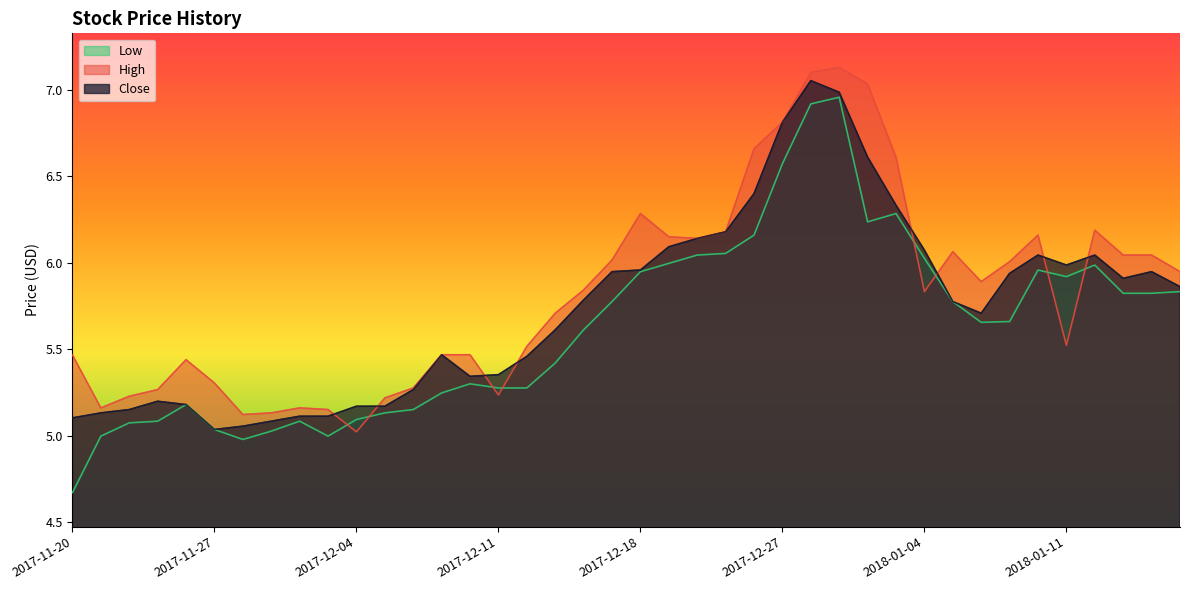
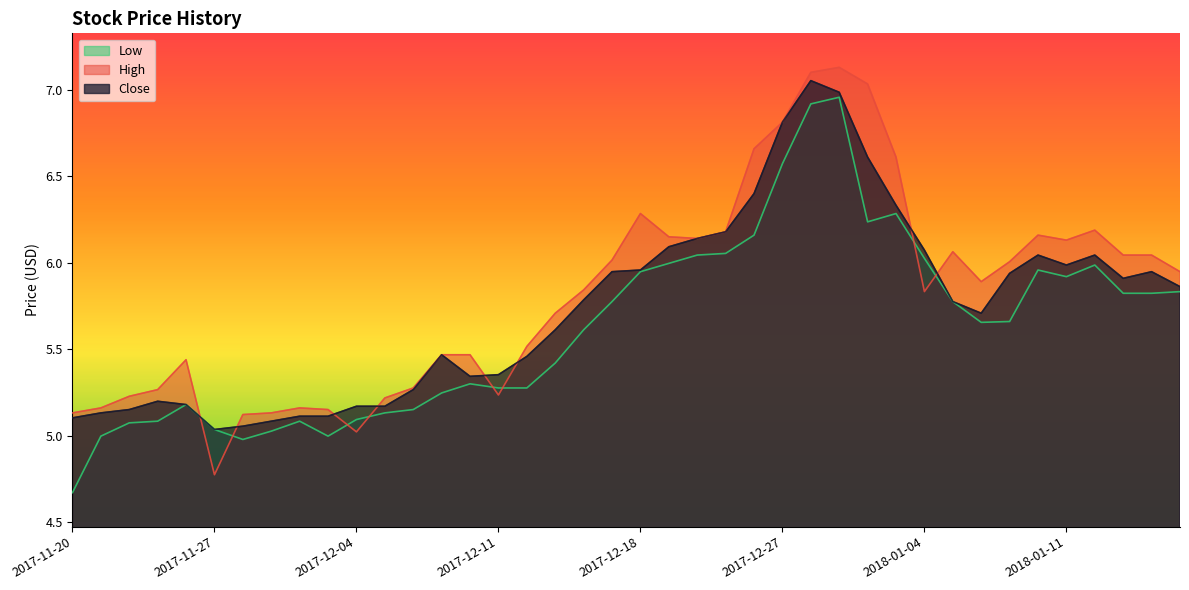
High, 2017-11-20: 5.47 -> 5.13
High, 2017-11-27: 5.31 -> 4.78
High, 2018-01-11: 5.52 -> 6.13
